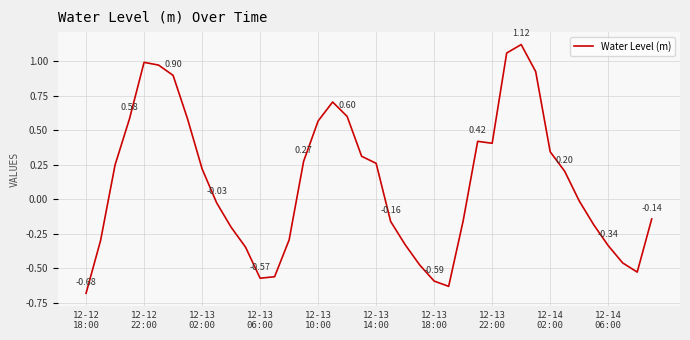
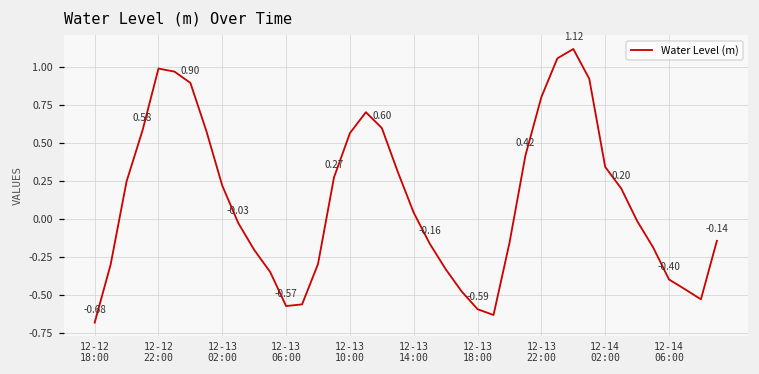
12-13 14:00: 0.26 -> 0.04
12-13 22:00: 0.40 -> 0.80
12-14 06:00: -0.34 -> -0.40
